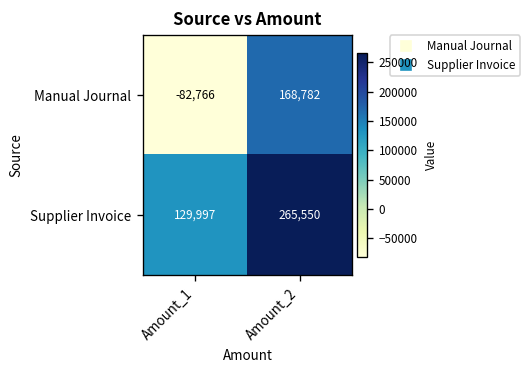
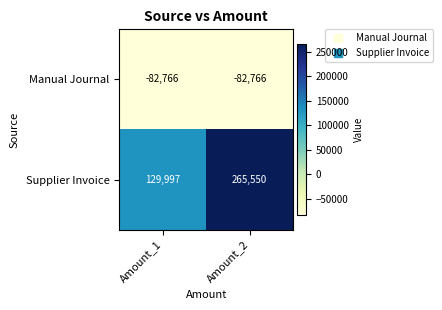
Manual Journal, Amount_2: 168,782 -> -82,766
